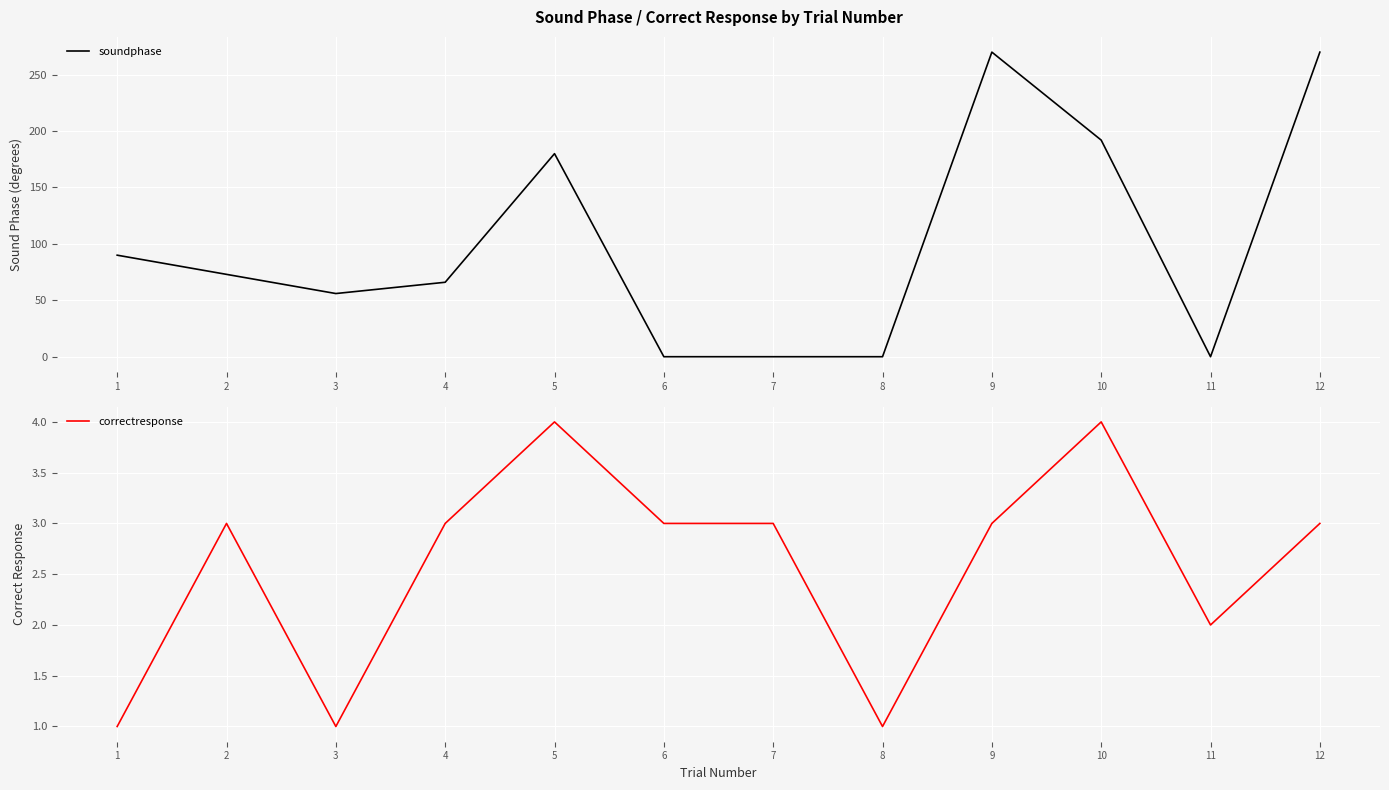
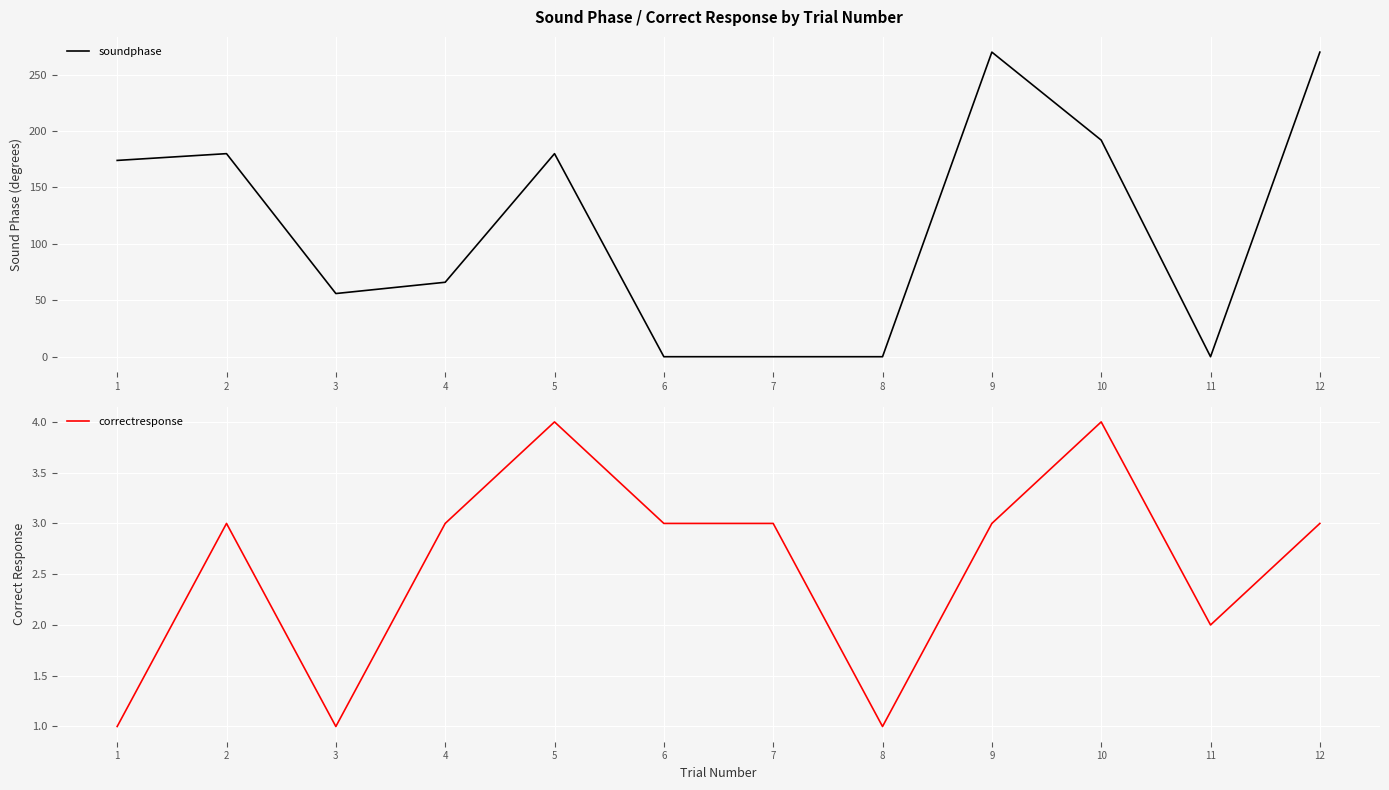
Sound Phase / Correct Response by Trial Number, 1: 90 -> 174
Sound Phase / Correct Response by Trial Number, 2: 73 -> 180
